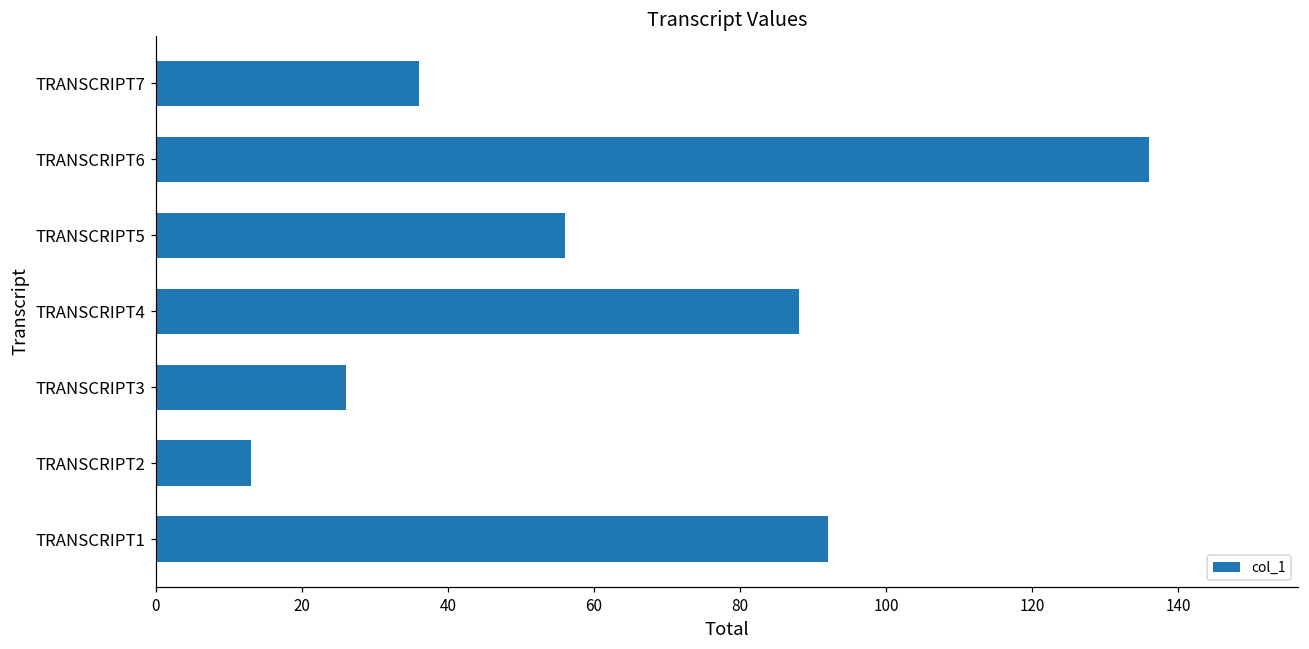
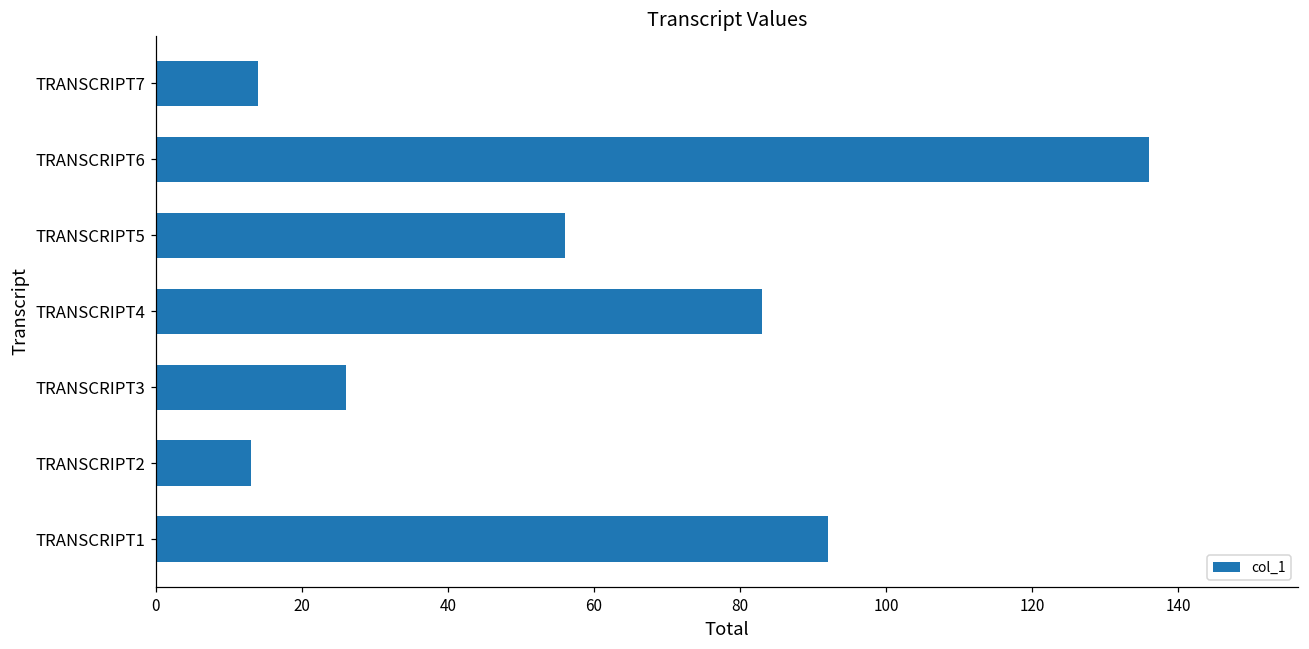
TRANSCRIPT7: 36 -> 14
TRANSCRIPT4: 88 -> 83
